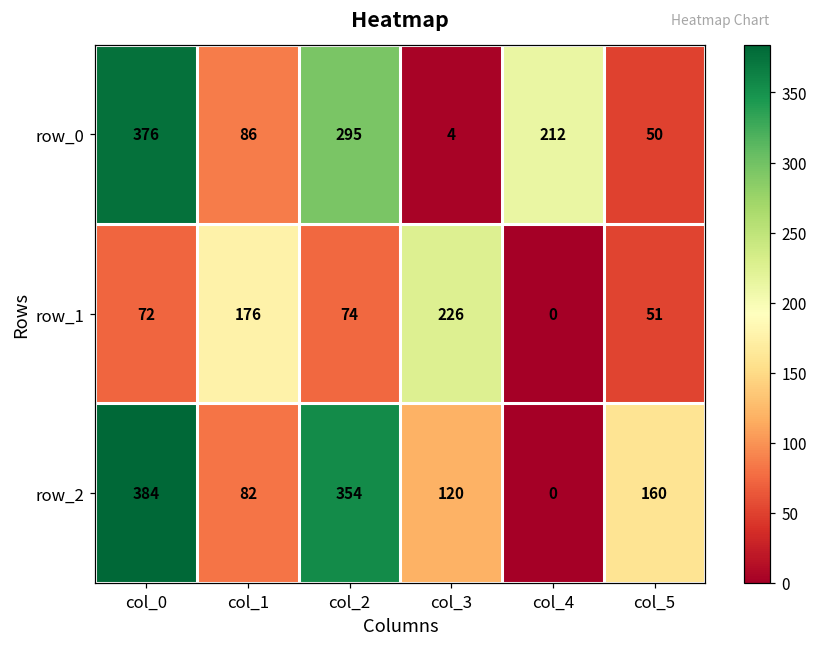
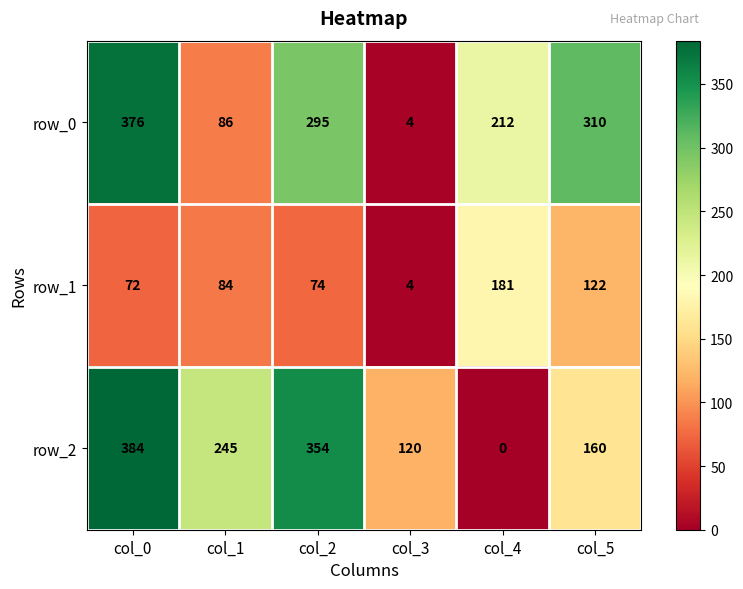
row_0, col_5: 50 -> 310
row_1, col_1: 176 -> 84
row_1, col_3: 226 -> 4
row_1, col_4: 0 -> 181
row_1, col_5: 51 -> 122
row_2, col_1: 82 -> 245
